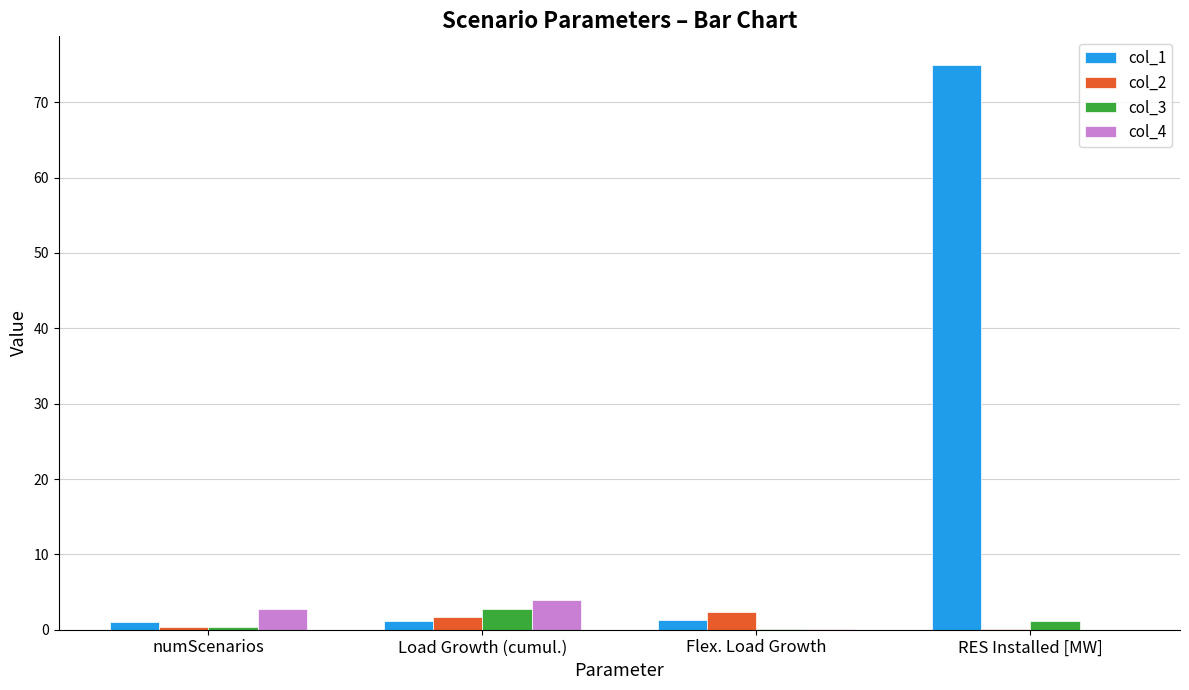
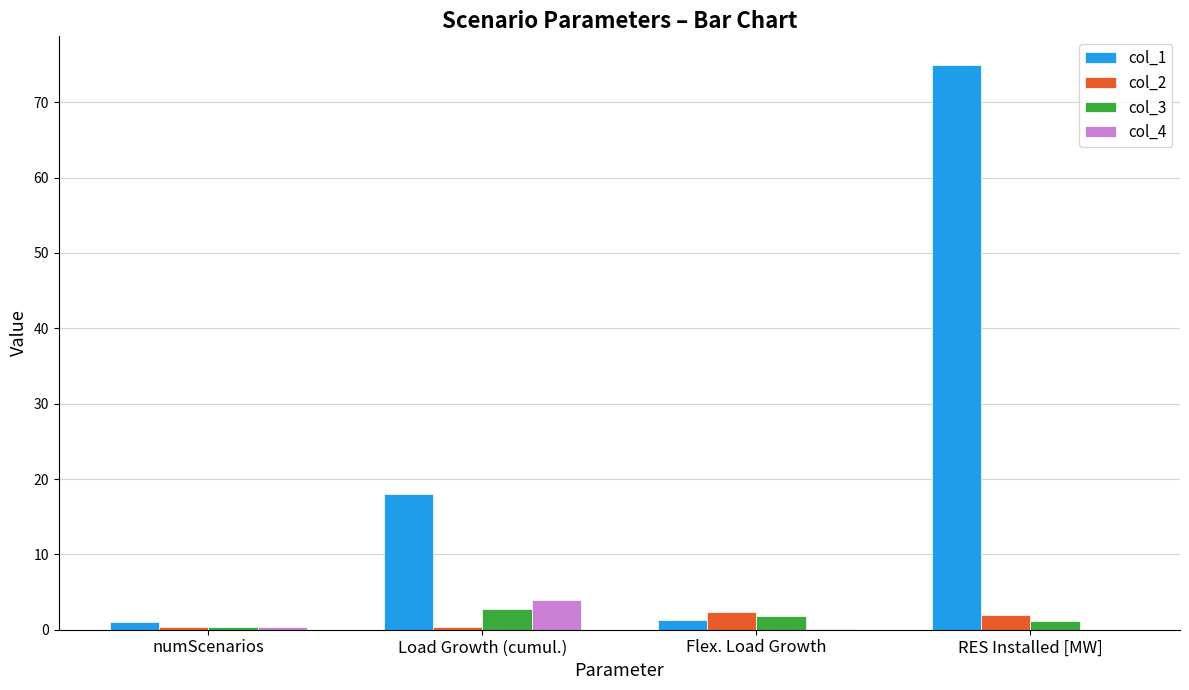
col_4, numScenarios: 3 -> 0
col_1, Load Growth (cumul.): 1 -> 18
col_2, Load Growth (cumul.): 2 -> 0
col_3, Flex. Load Growth: 0 -> 2
col_2, RES Installed [MW]: 0 -> 2
